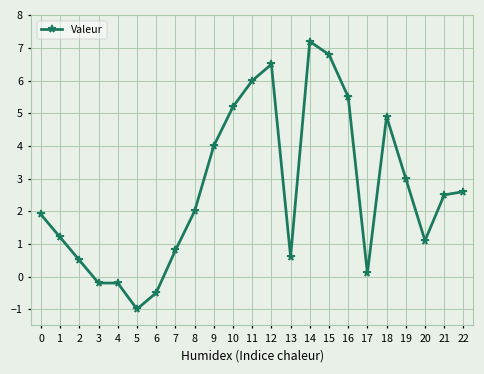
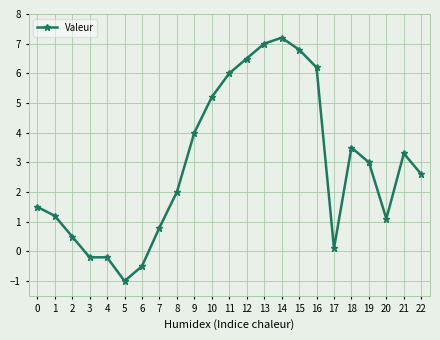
0: 1.9 -> 1.5
13: 0.6 -> 7.0
16: 5.5 -> 6.2
18: 4.9 -> 3.5
21: 2.5 -> 3.3
